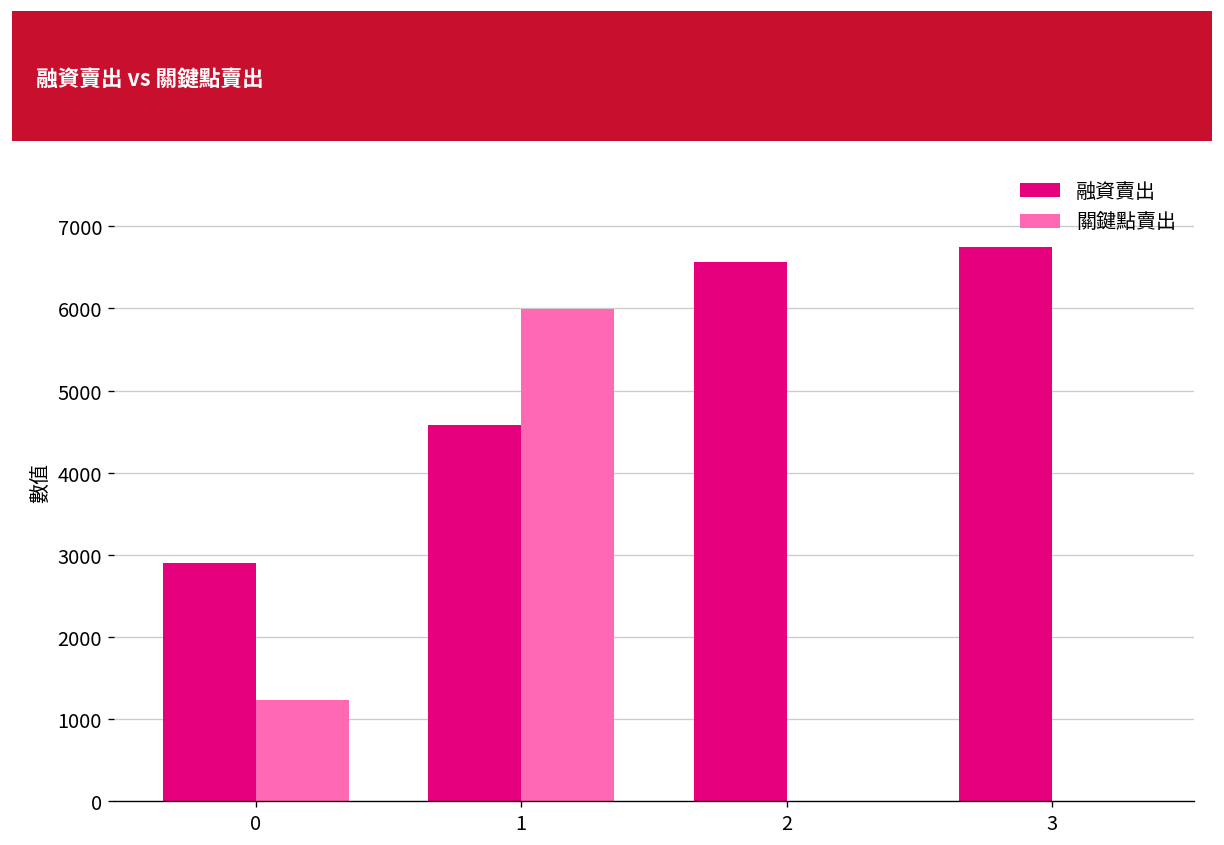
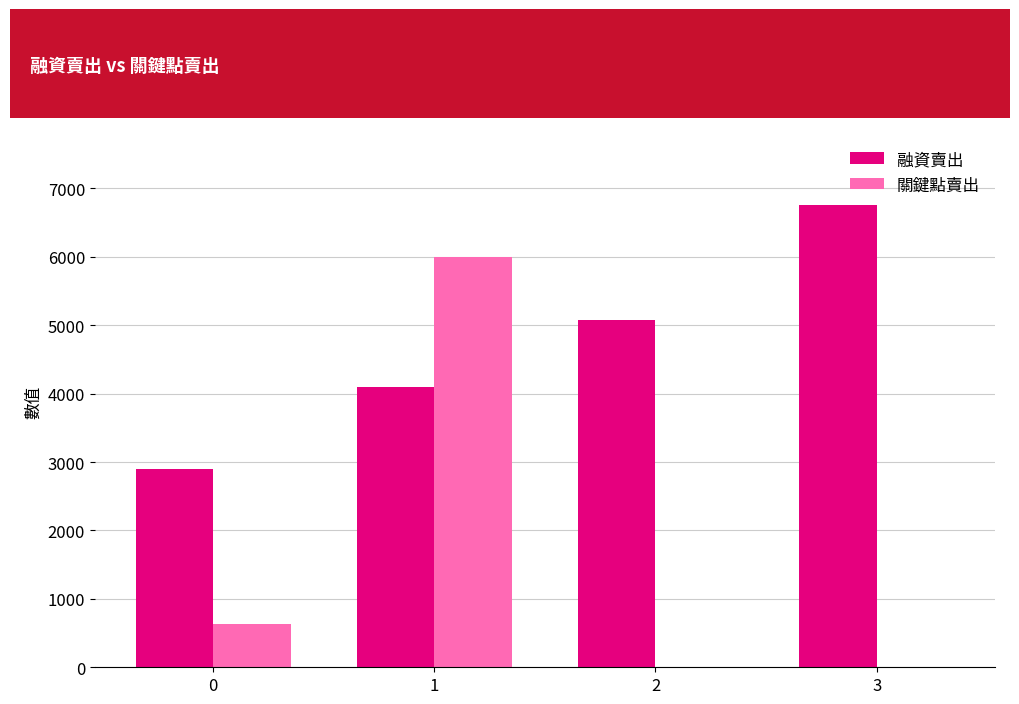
關鍵點賣出, 0: 1200 -> 600
融資賣出, 1: 4600 -> 4100
融資賣出, 2: 6600 -> 5100
